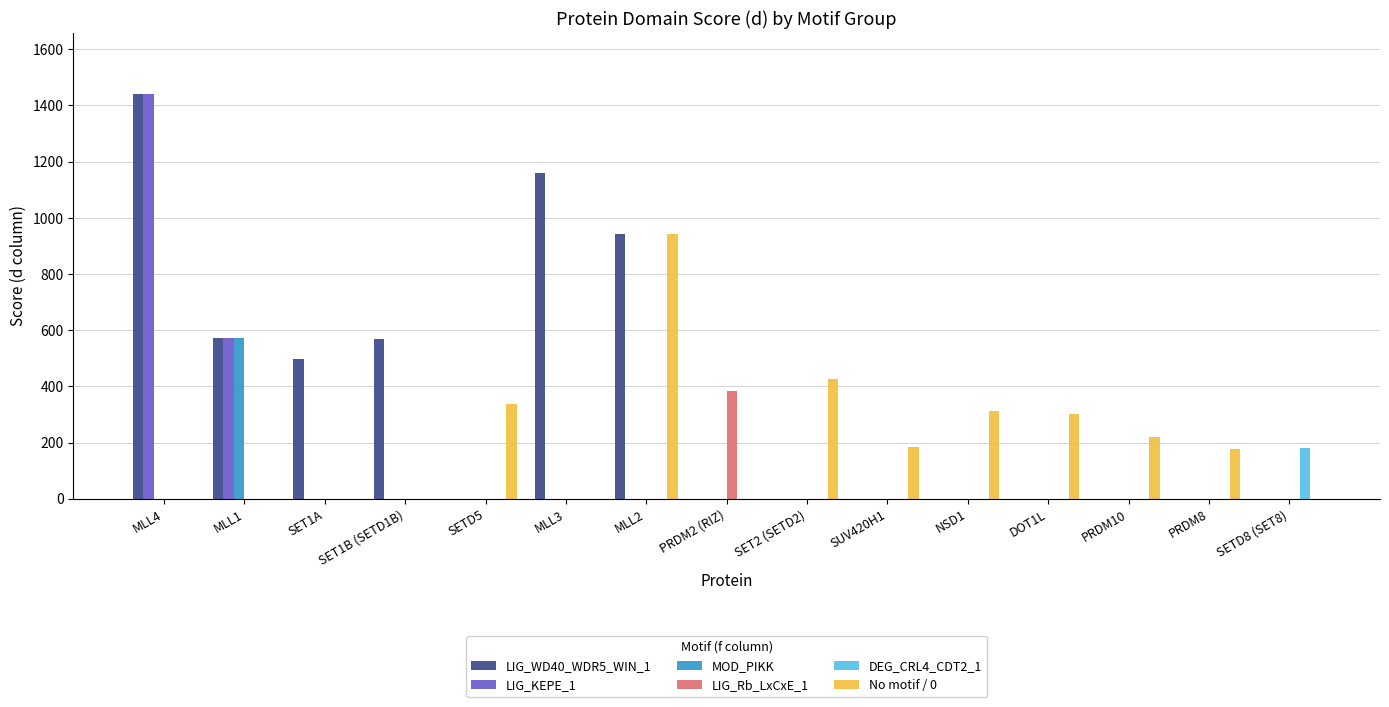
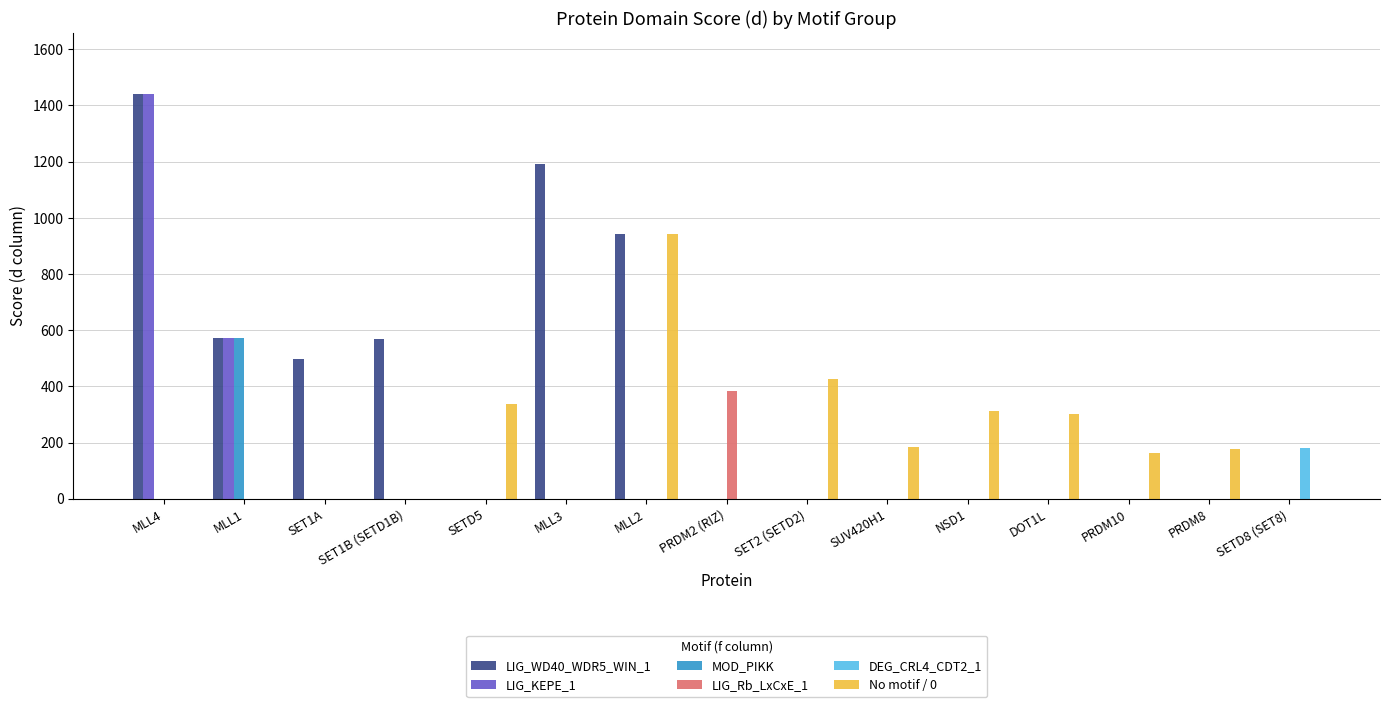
LIG_WD40_WDR5_WIN_1, MLL3: 1160 -> 1190
No motif / 0, PRDM10: 220 -> 160
